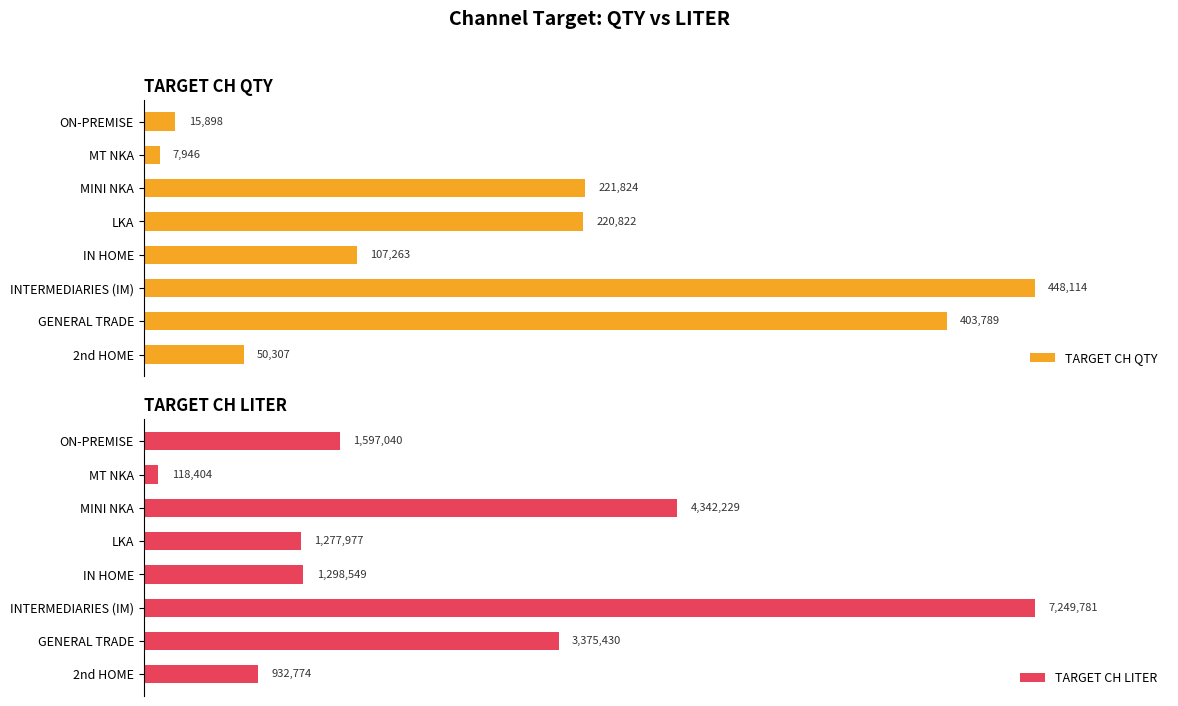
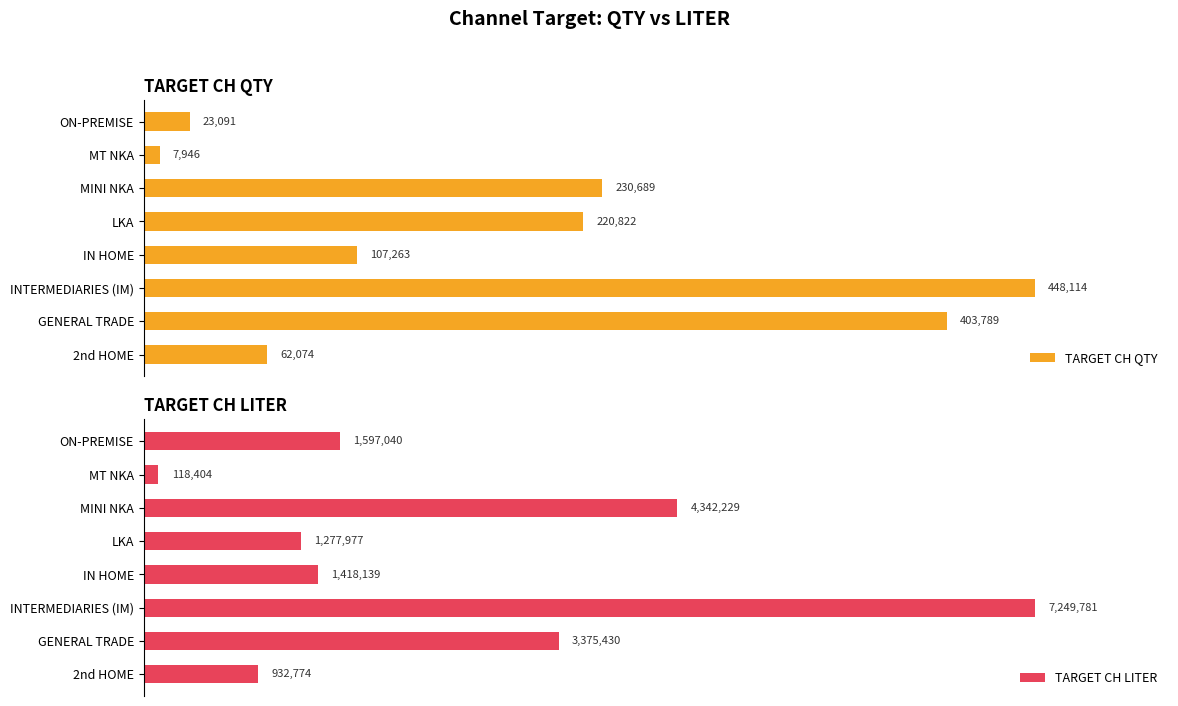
TARGET CH QTY, ON-PREMISE: 15,898 -> 23,091
TARGET CH QTY, MINI NKA: 221,824 -> 230,689
TARGET CH QTY, 2nd HOME: 50,307 -> 62,074
TARGET CH LITER, IN HOME: 1,298,549 -> 1,418,139
